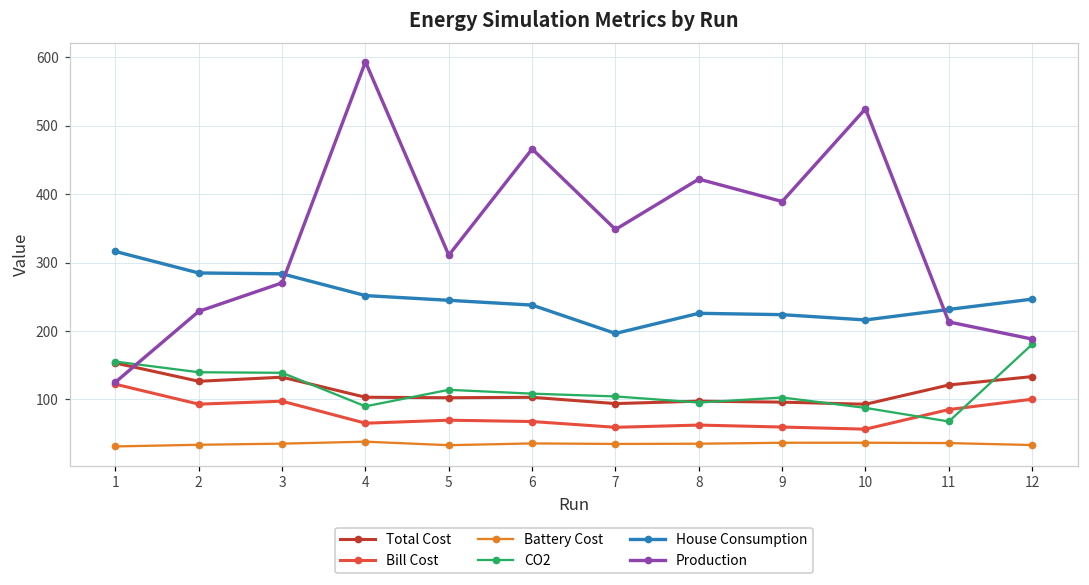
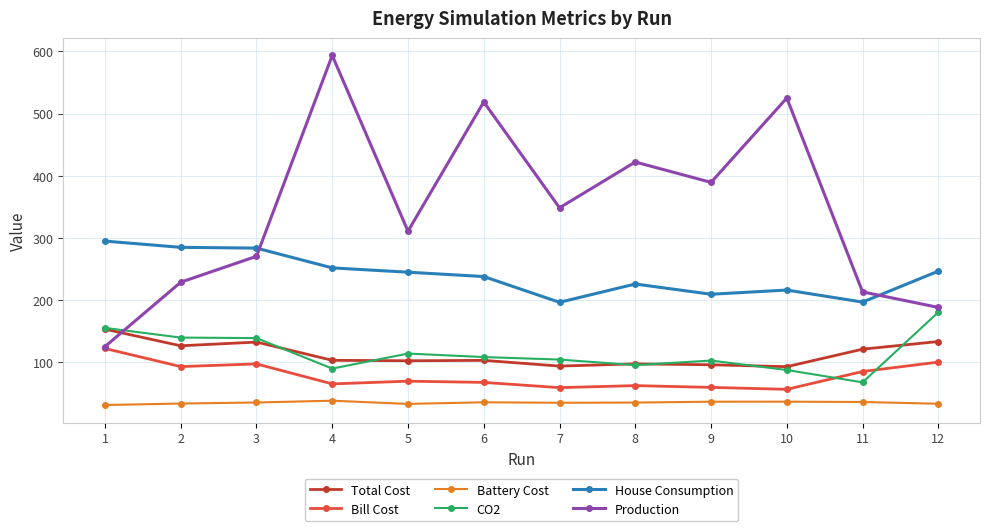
House Consumption, 1: 320 -> 290
Production, 6: 470 -> 520
House Consumption, 9: 220 -> 210
House Consumption, 11: 230 -> 200
